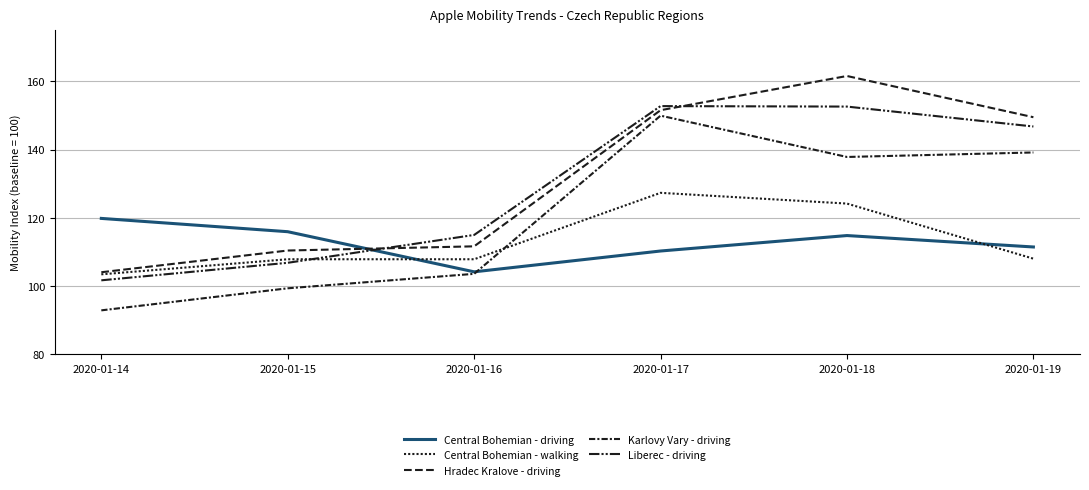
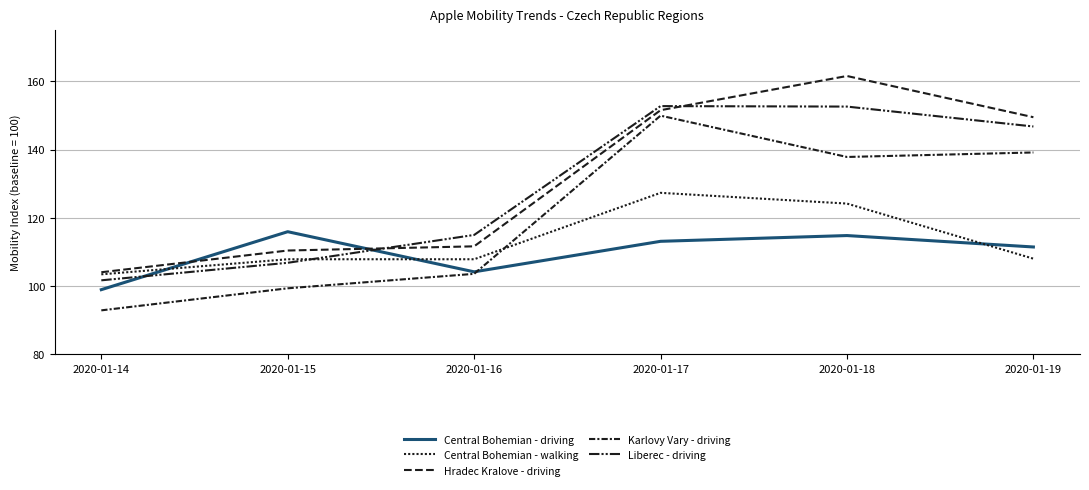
Central Bohemian - driving, 2020-01-14: 120 -> 99
Central Bohemian - driving, 2020-01-17: 110 -> 113
